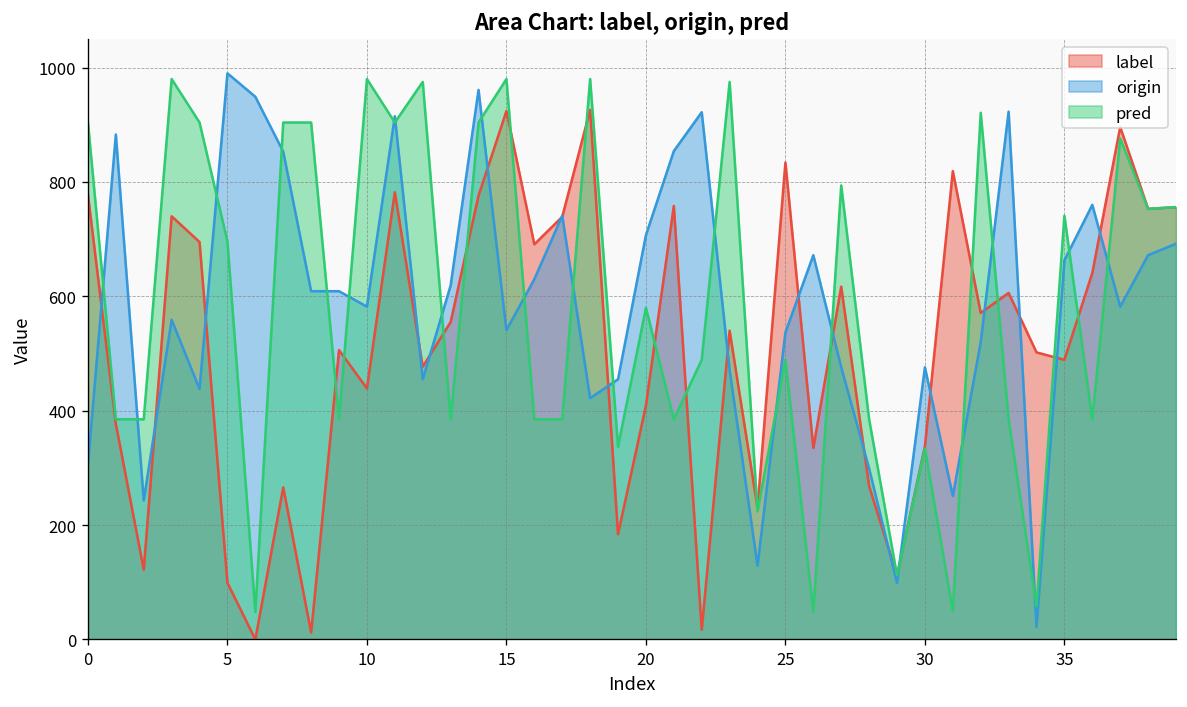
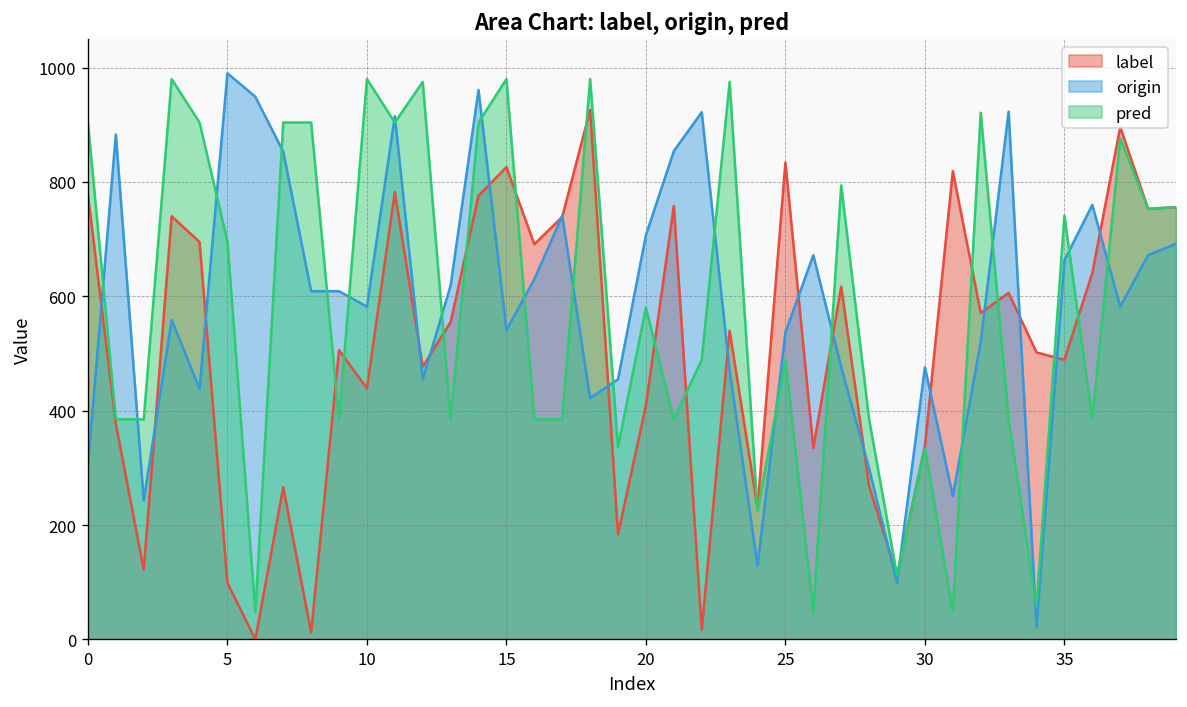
label, 15: 920 -> 830
